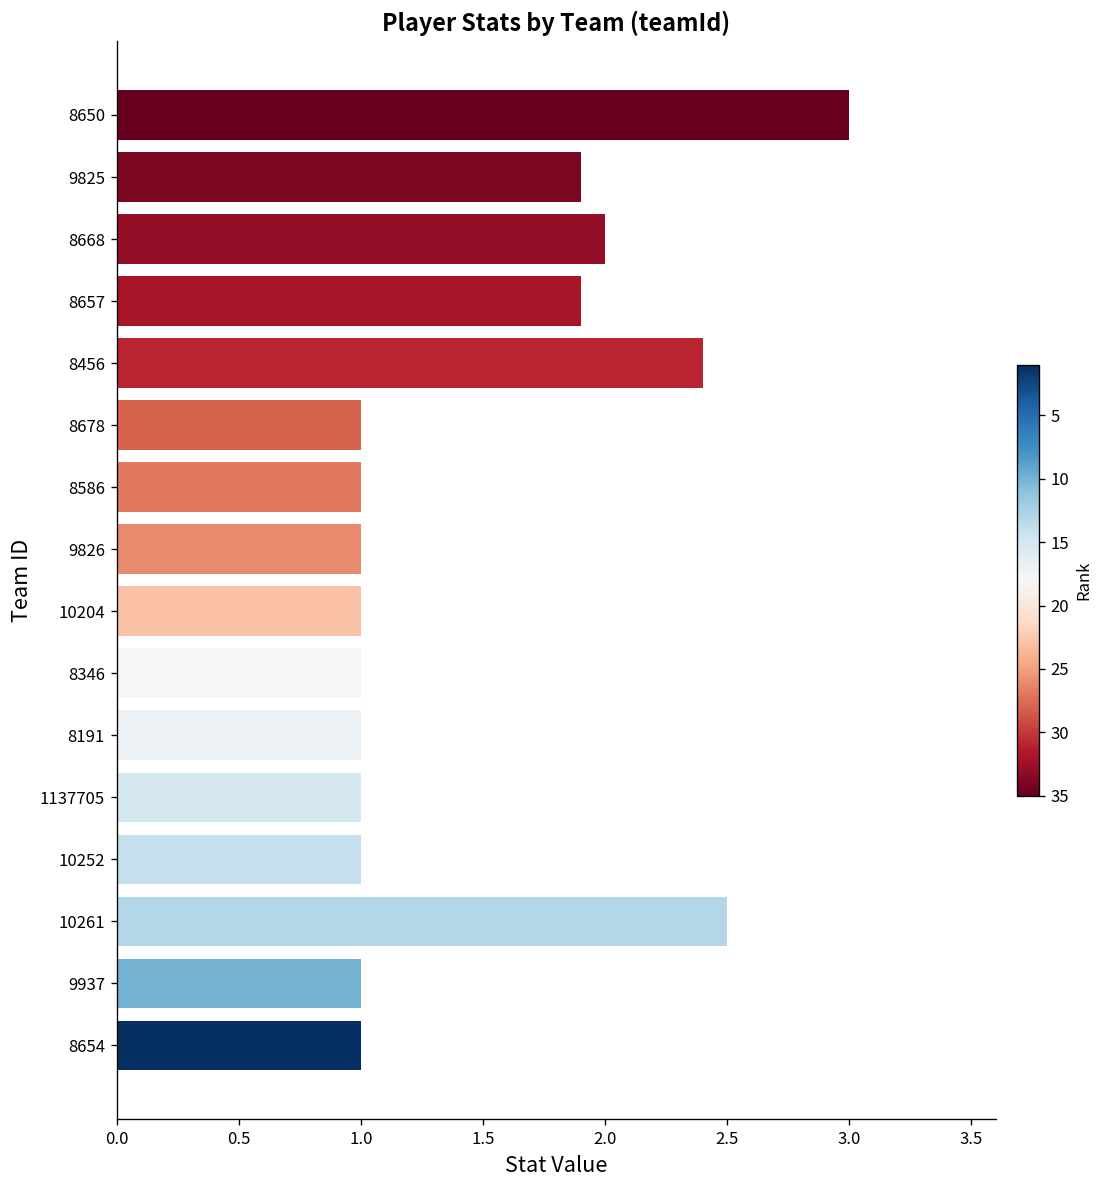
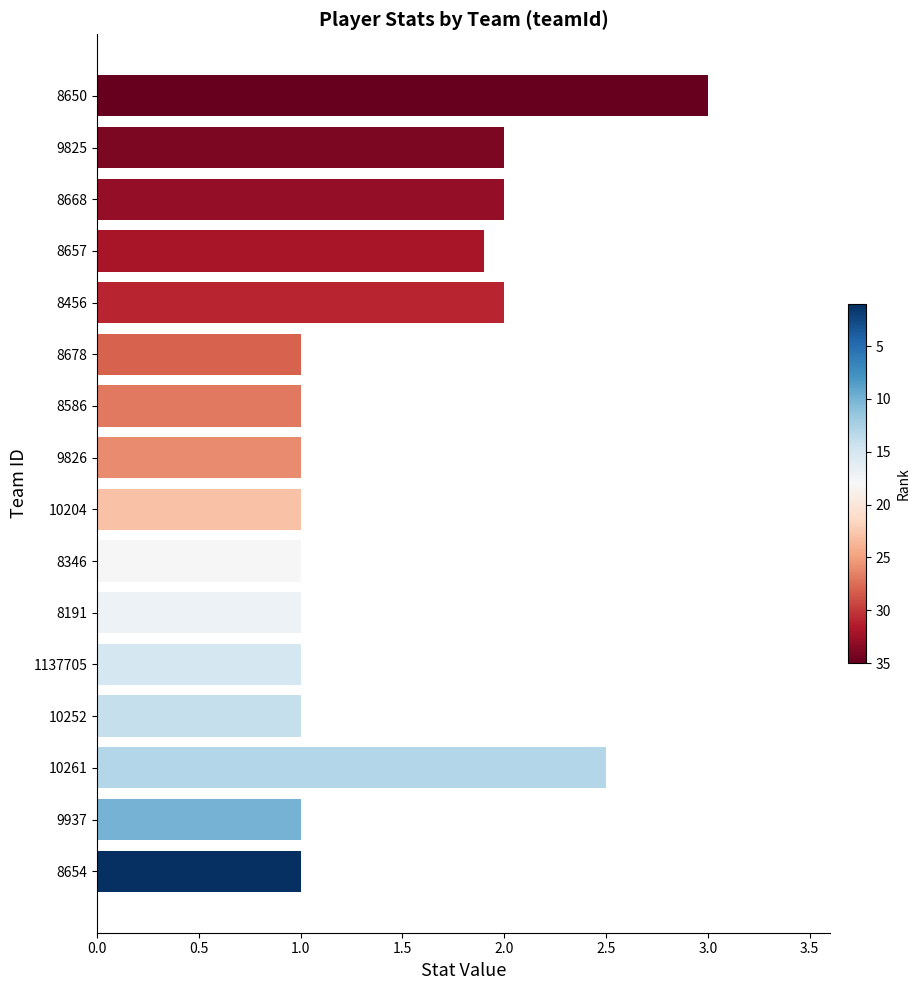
9825: 1.9 -> 2.0
8456: 2.4 -> 2.0
